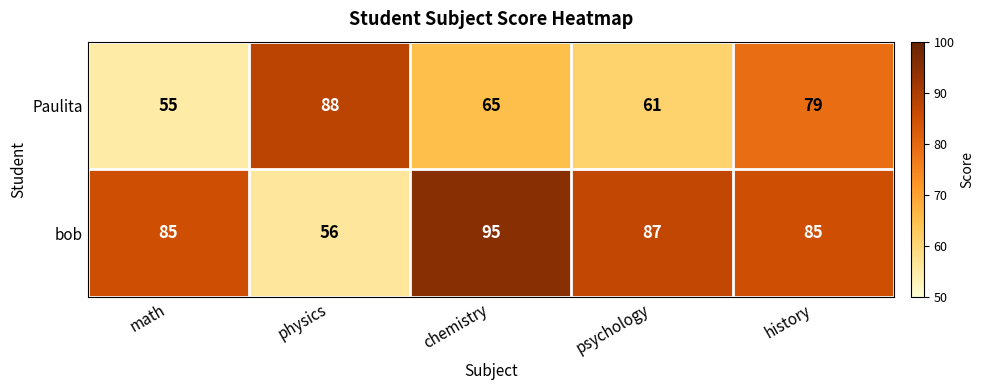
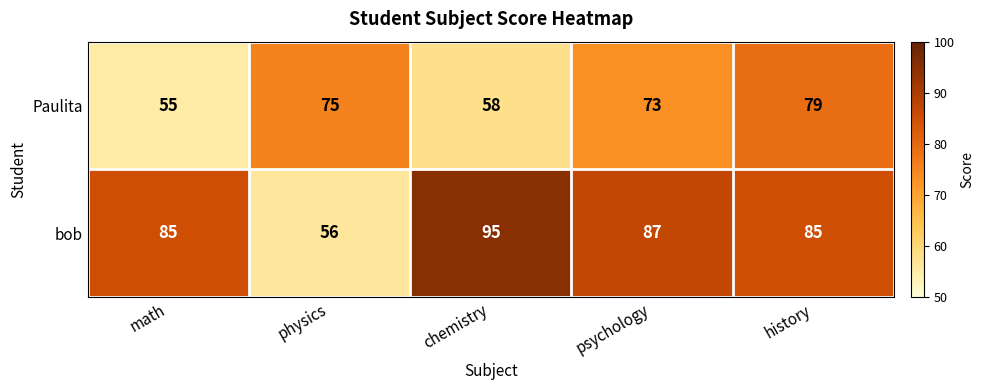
Paulita, physics: 88 -> 75
Paulita, chemistry: 65 -> 58
Paulita, psychology: 61 -> 73
